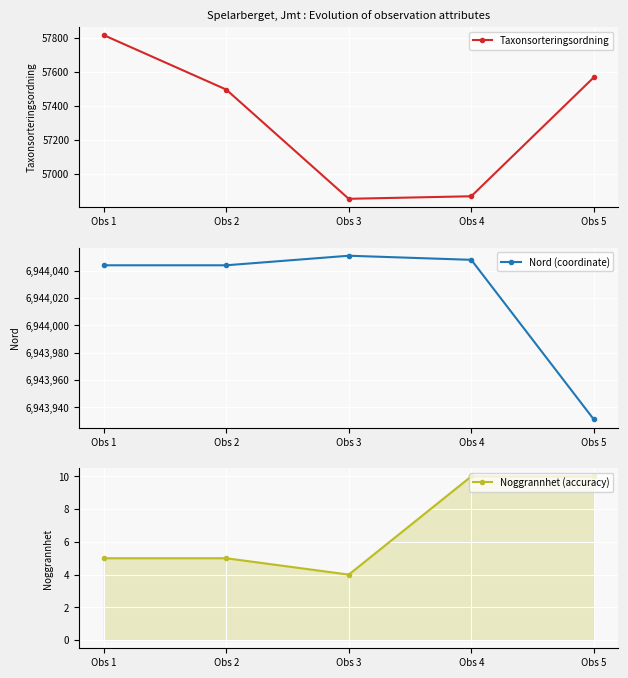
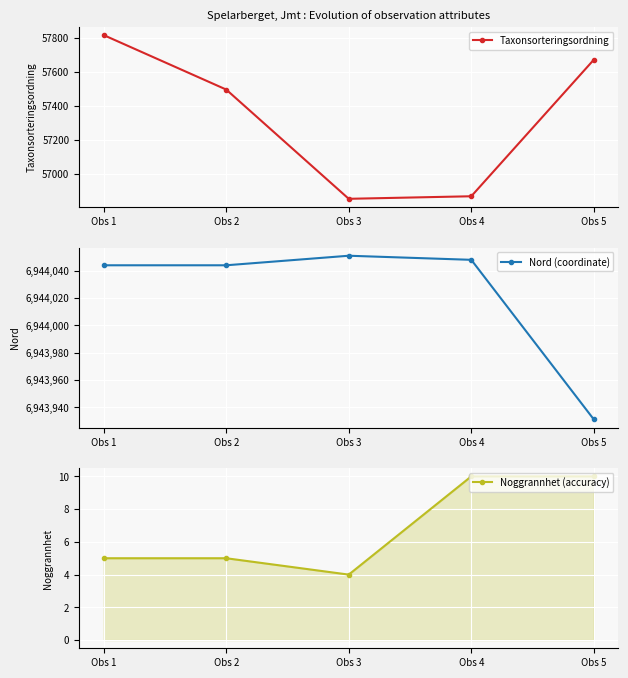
Spelarberget, Jmt : Evolution of observation attributes, Obs 5: 57570 -> 57670
